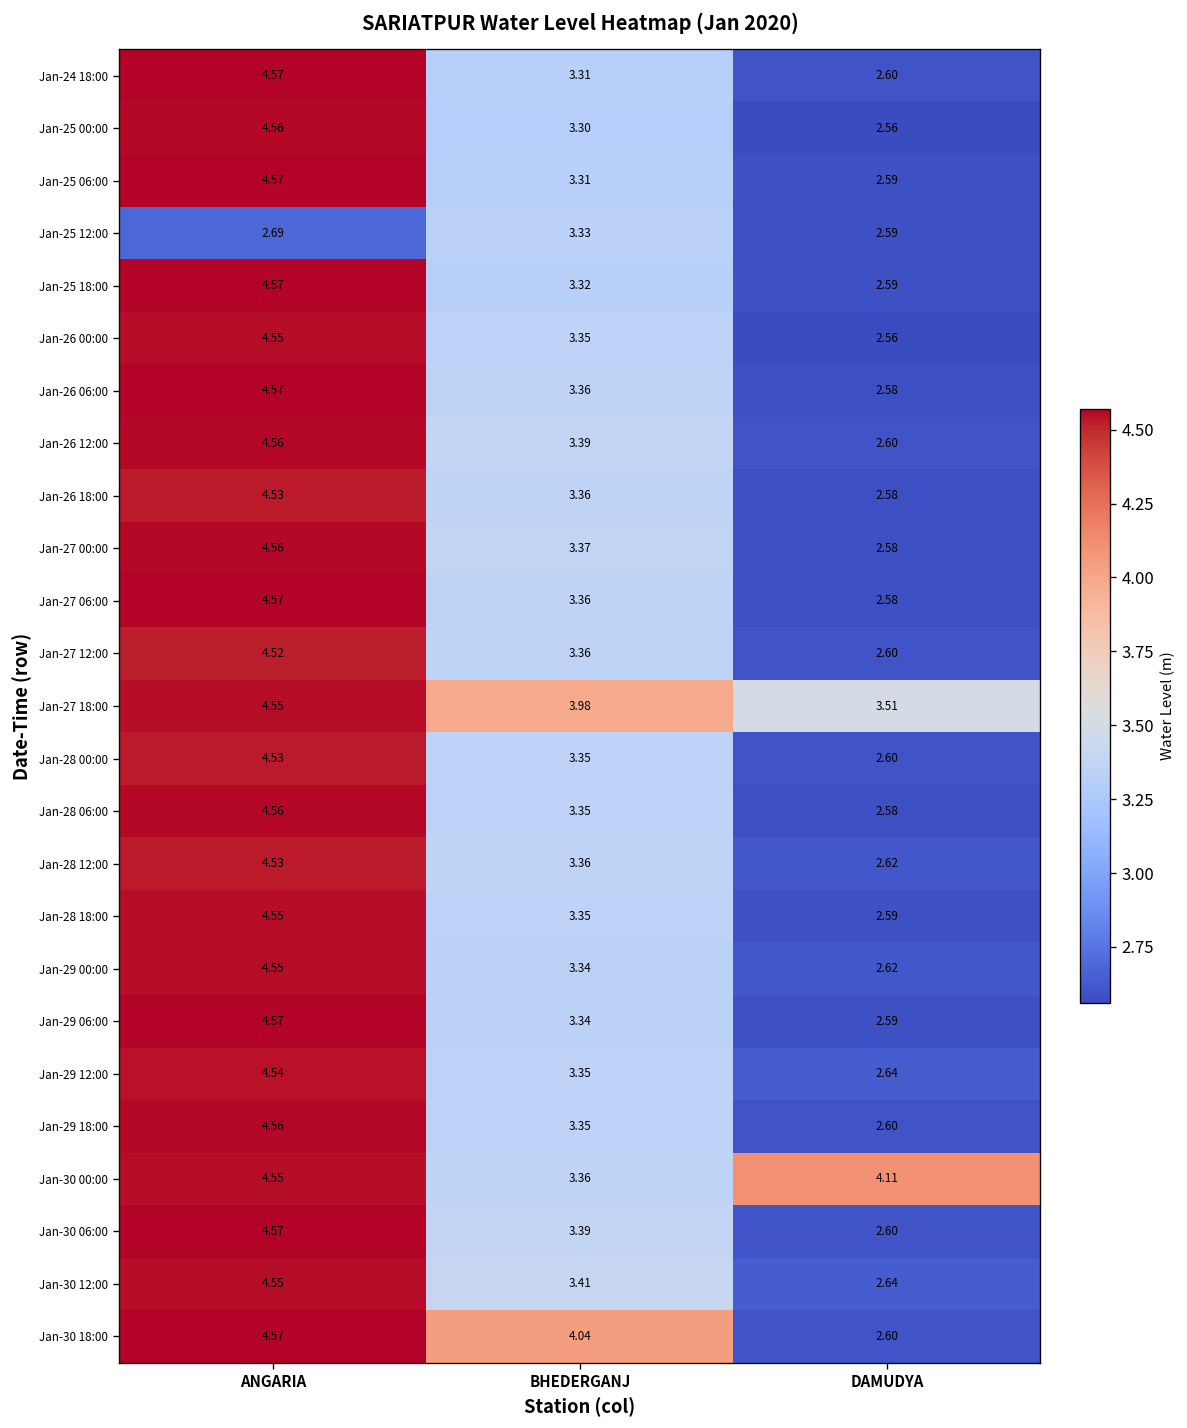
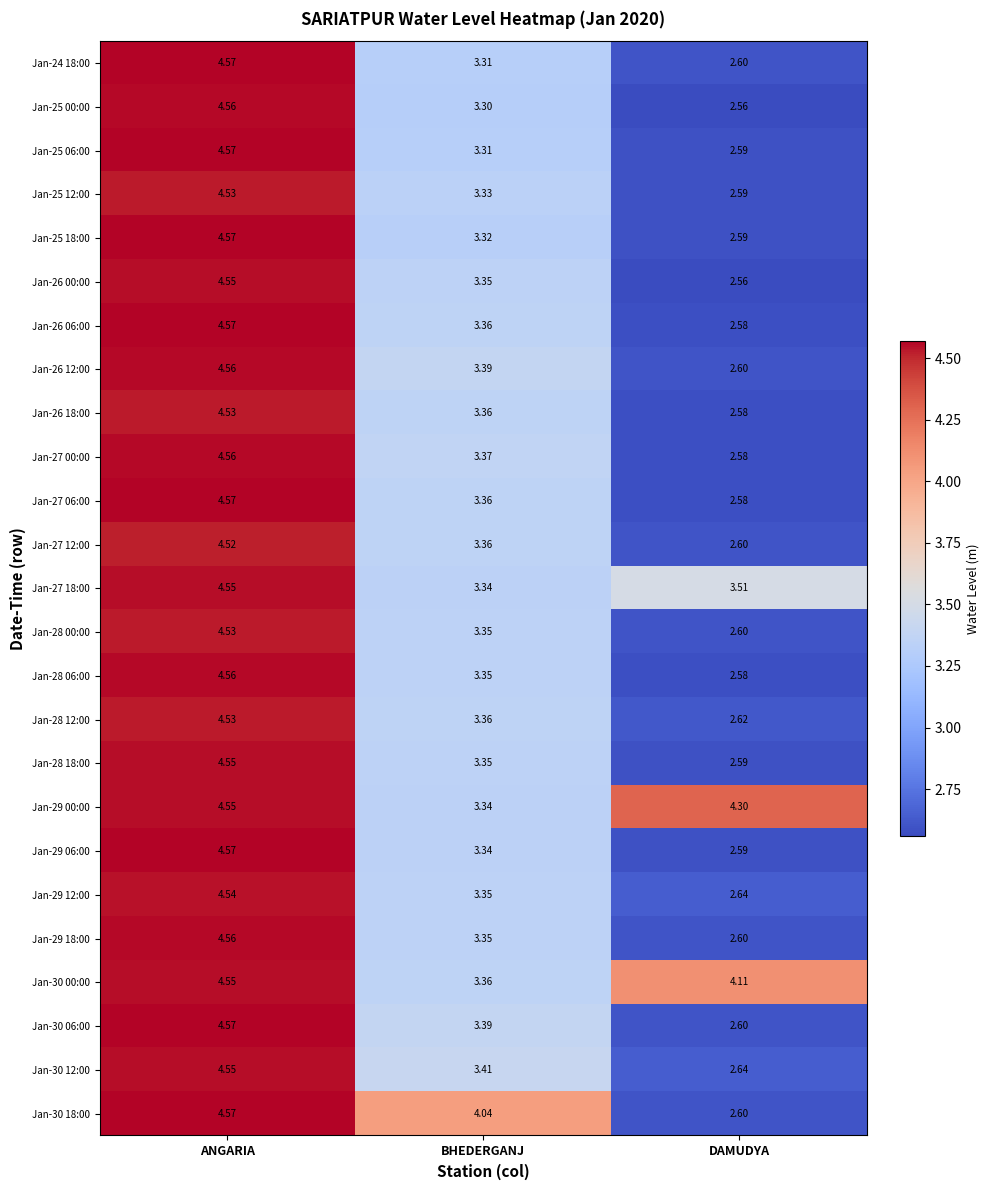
Jan-25 12:00, ANGARIA: 2.69 -> 4.53
Jan-27 18:00, BHEDERGANJ: 3.98 -> 3.34
Jan-29 00:00, DAMUDYA: 2.62 -> 4.30
